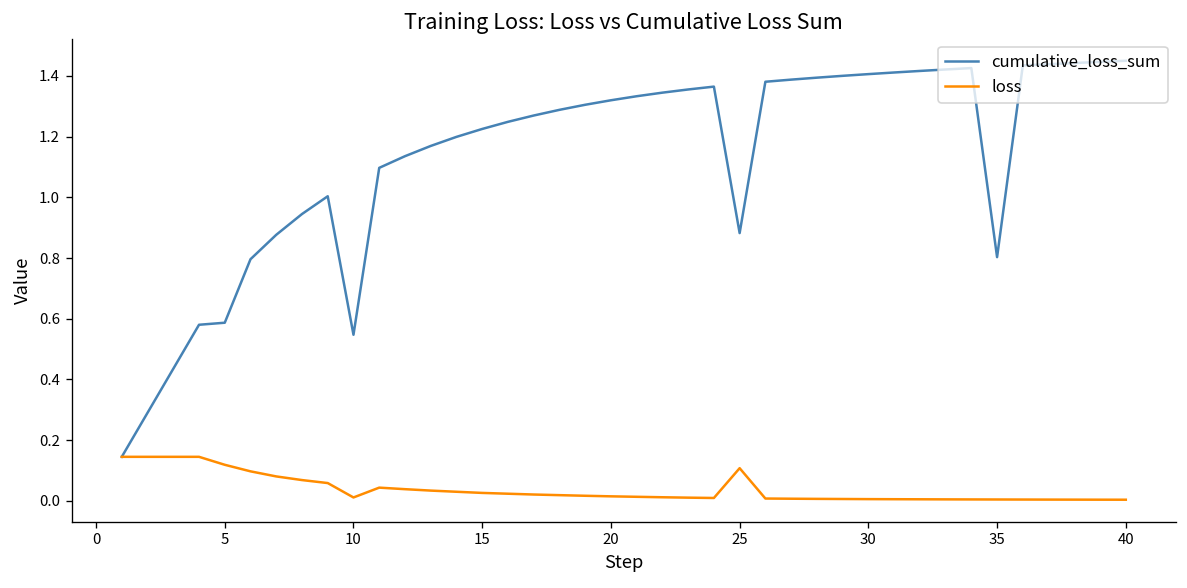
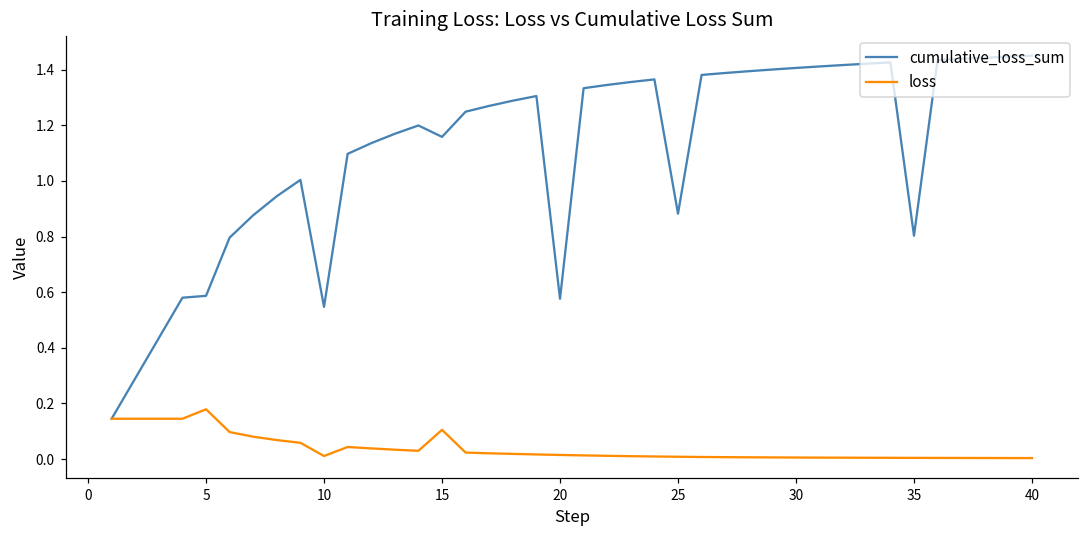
loss, 5: 0.12 -> 0.18
cumulative_loss_sum, 15: 1.23 -> 1.16
loss, 15: 0.03 -> 0.11
cumulative_loss_sum, 20: 1.32 -> 0.58
loss, 25: 0.11 -> 0.01
